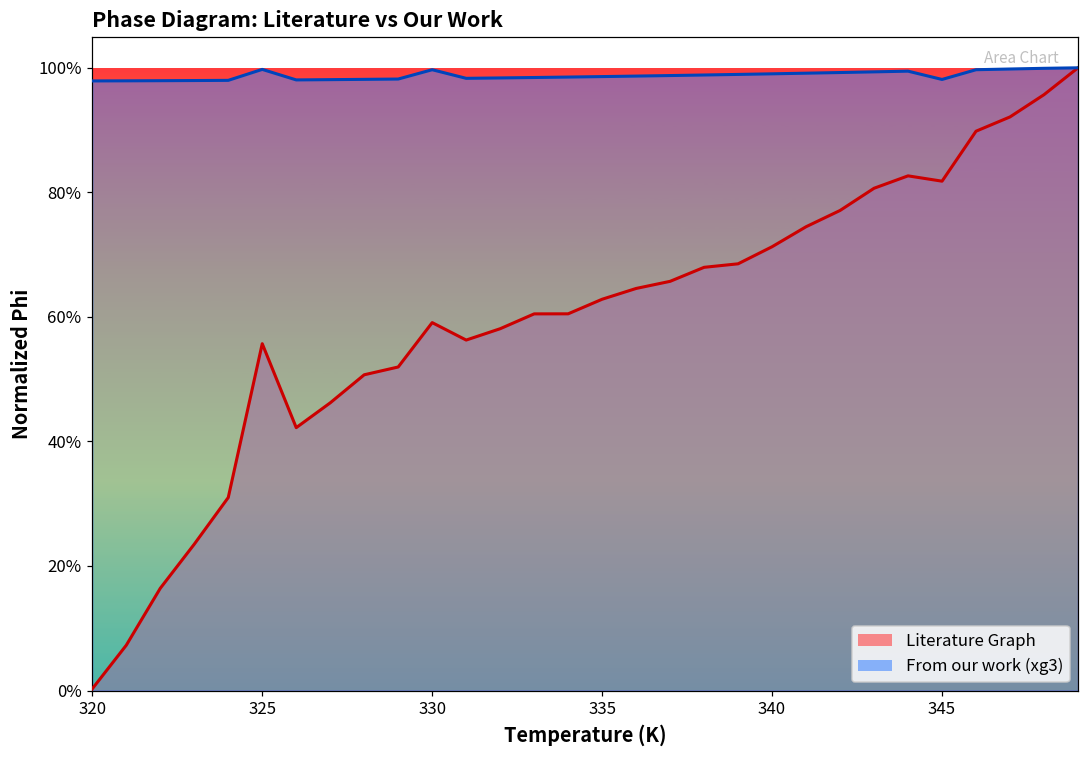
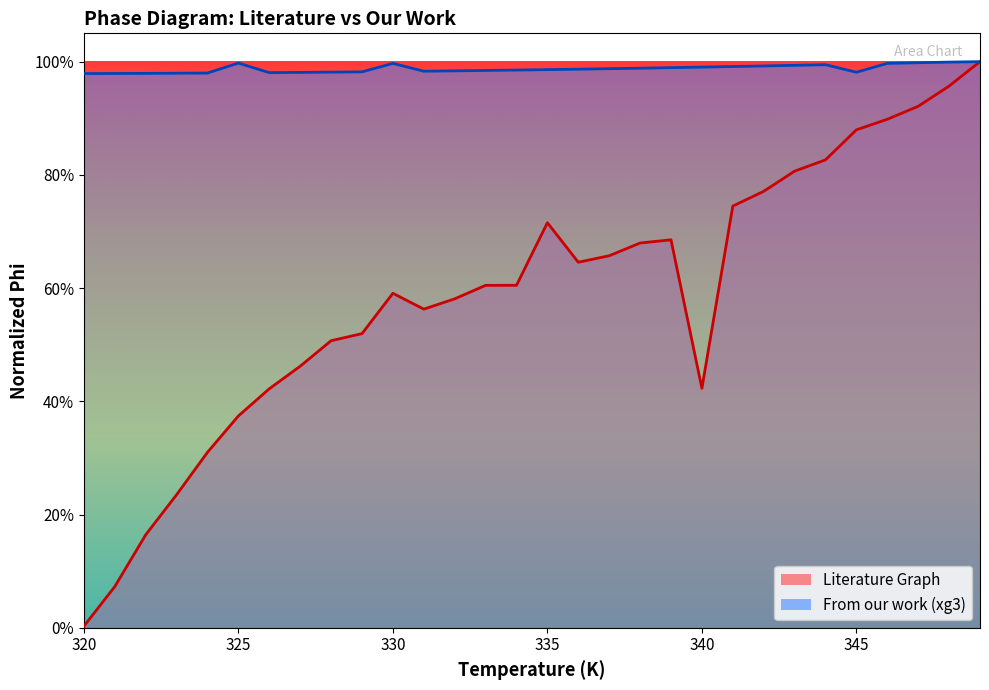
Literature Graph, 325: 56% -> 37%
Literature Graph, 335: 63% -> 72%
Literature Graph, 340: 71% -> 42%
Literature Graph, 345: 82% -> 88%
